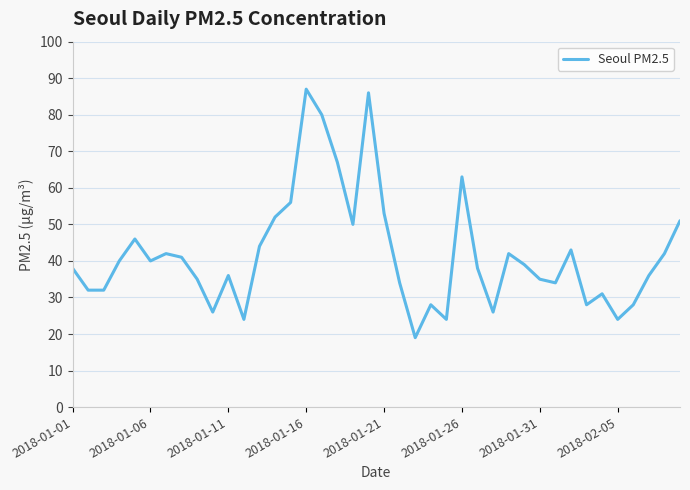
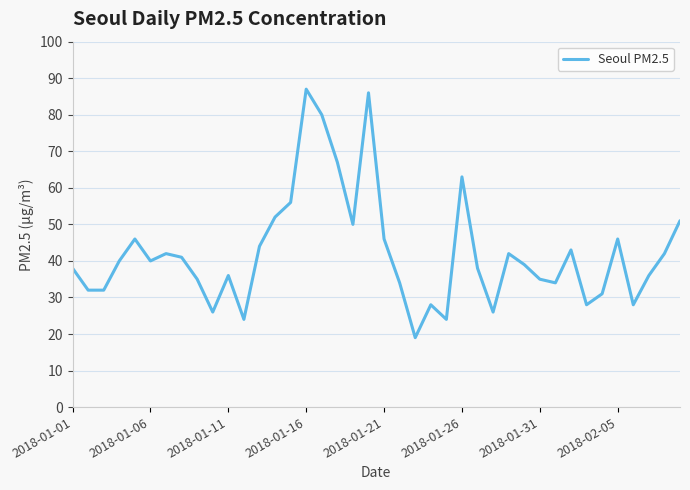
2018-01-21: 53 -> 46
2018-02-05: 24 -> 46
